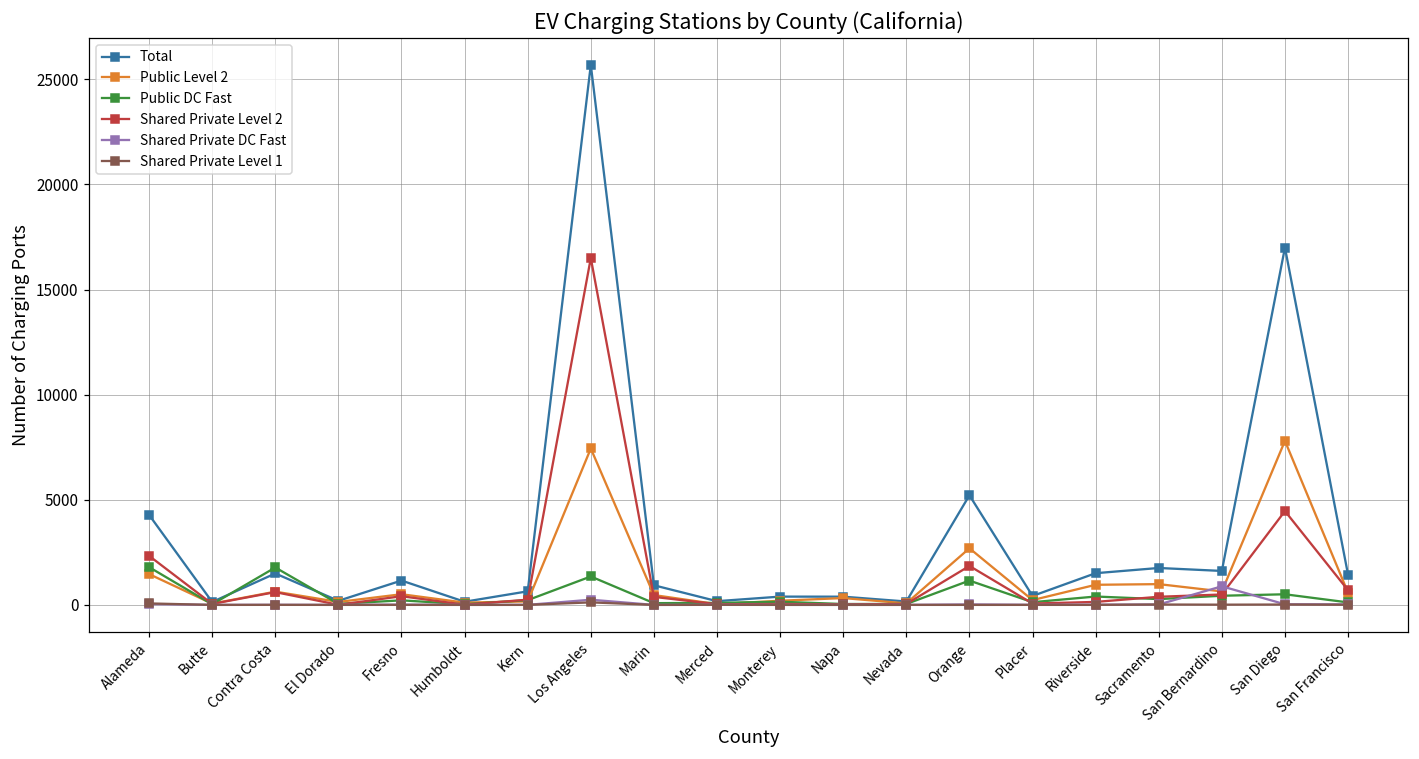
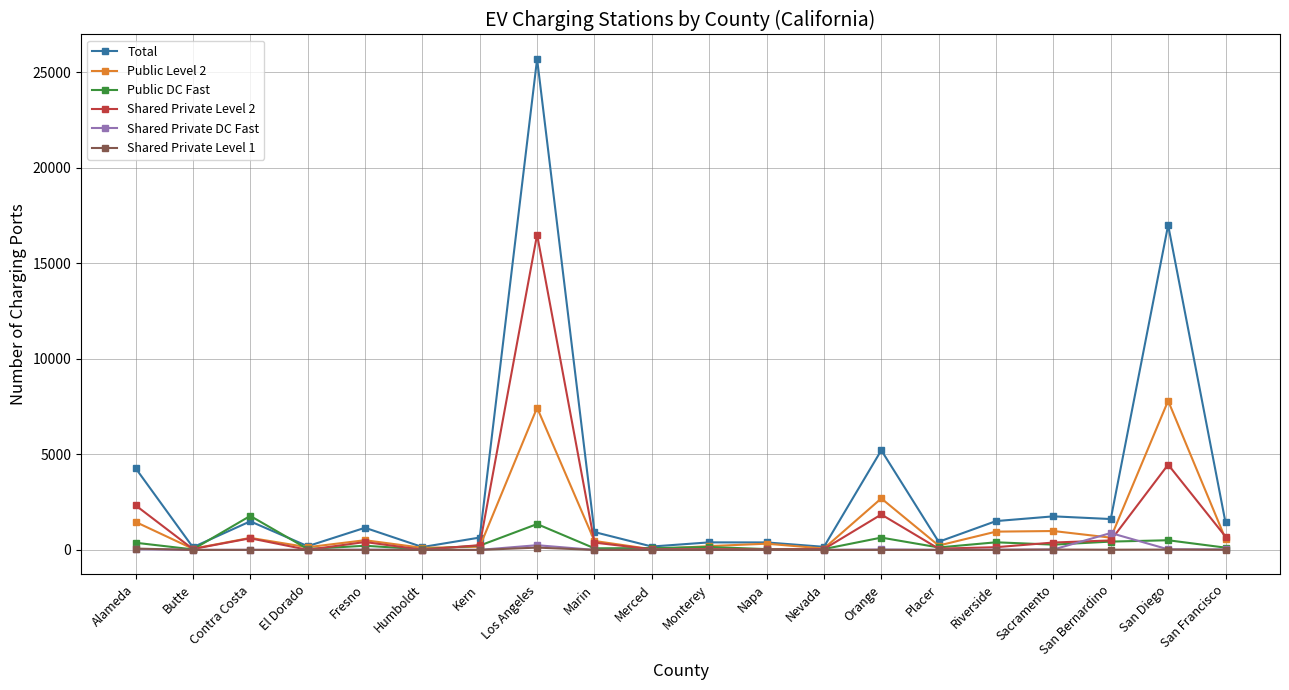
Public DC Fast, Alameda: 1800 -> 400
Public DC Fast, Orange: 1200 -> 600
